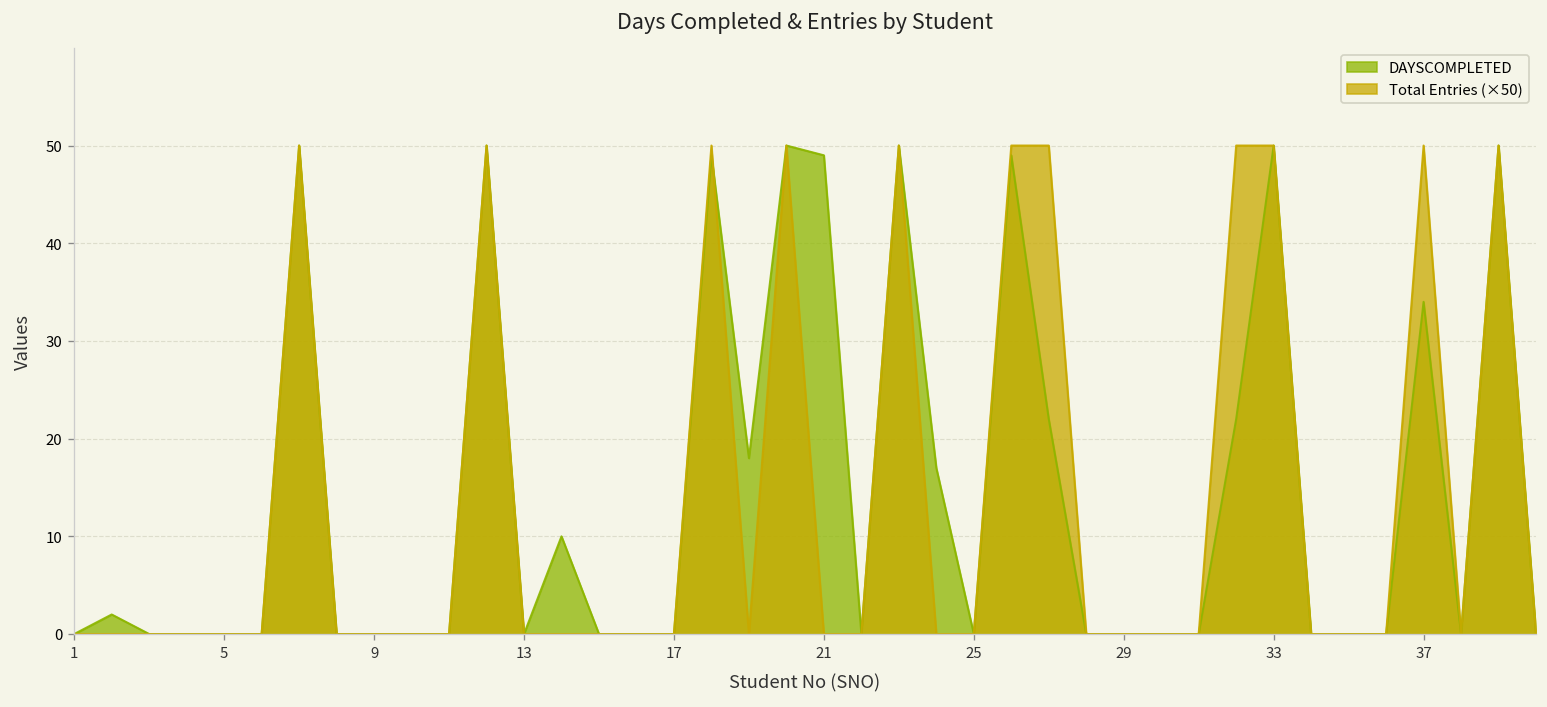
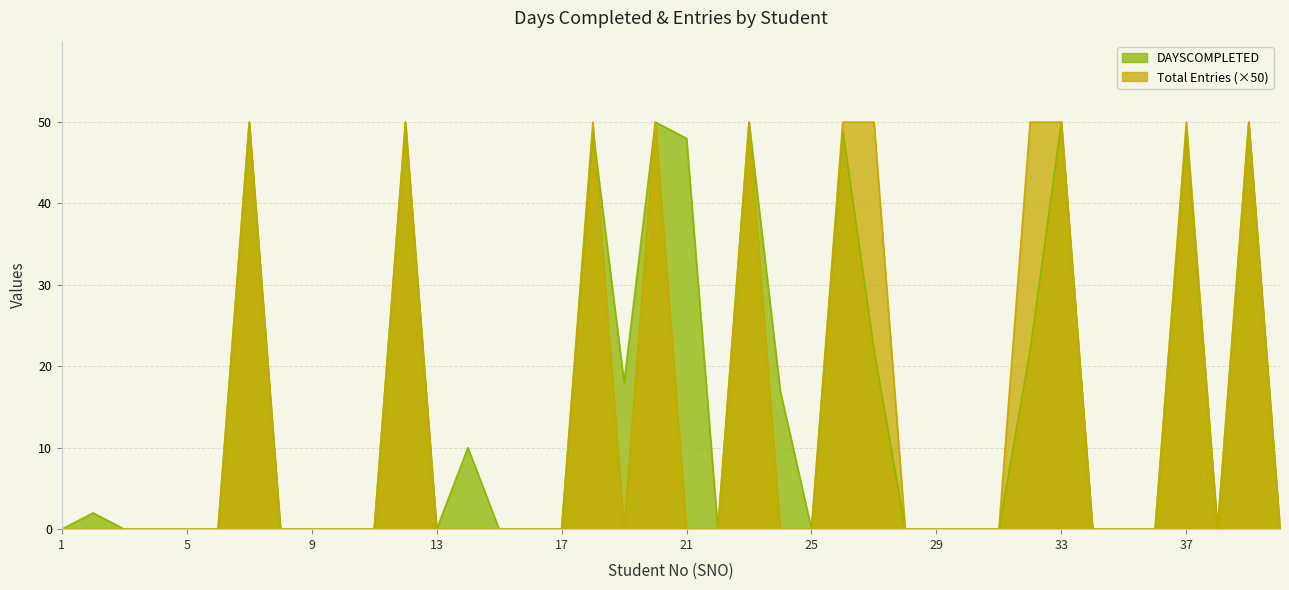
DAYSCOMPLETED, 21: 49 -> 48
DAYSCOMPLETED, 37: 34 -> 49
